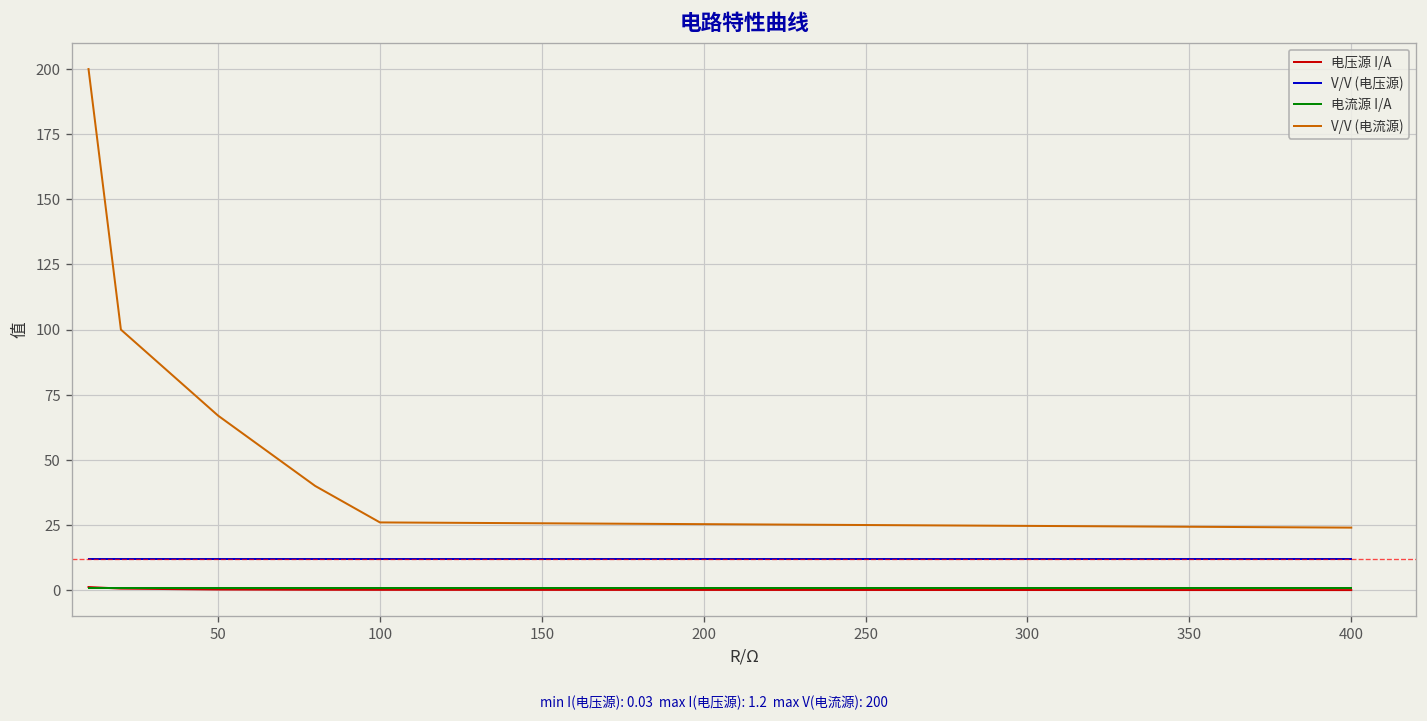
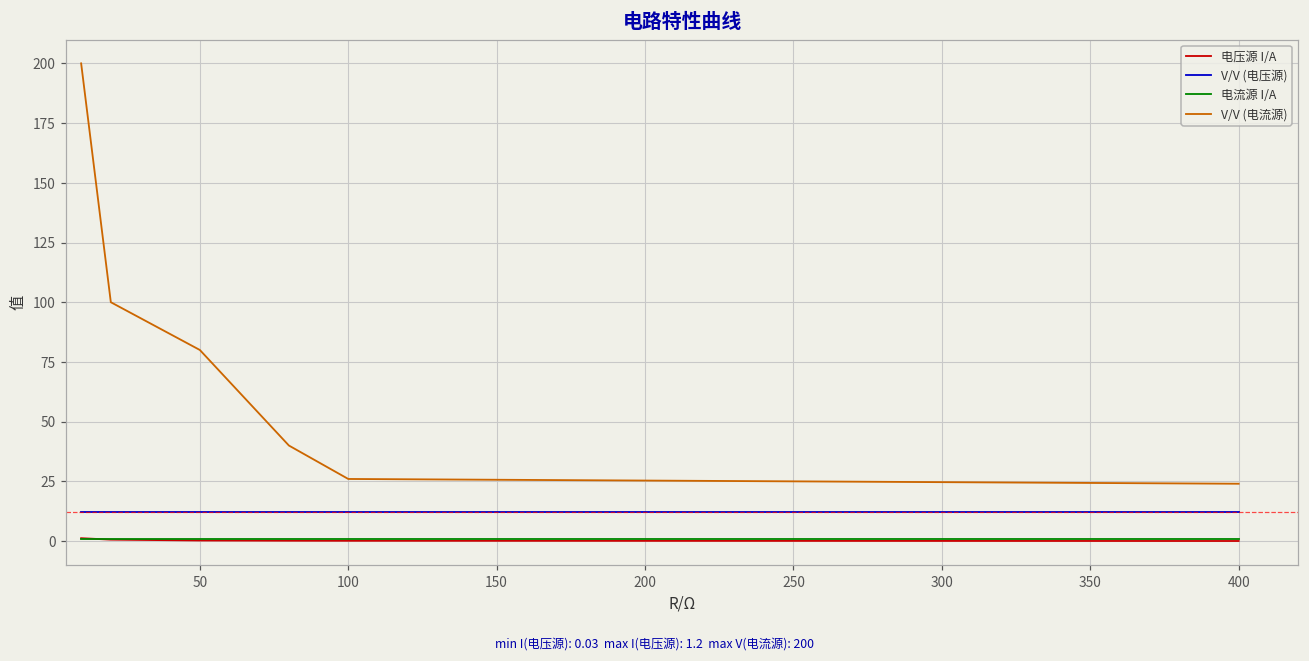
V/V (电流源), 50: 67 -> 80
